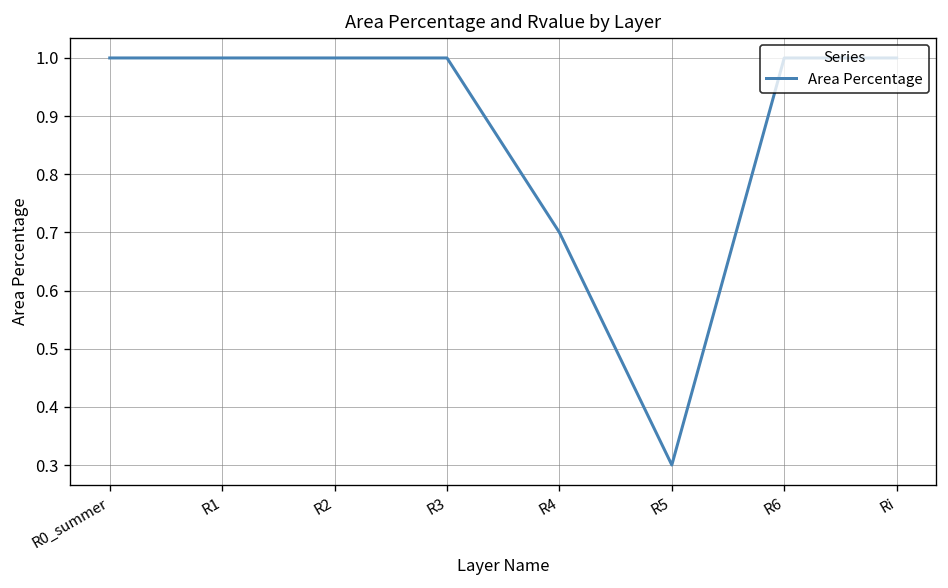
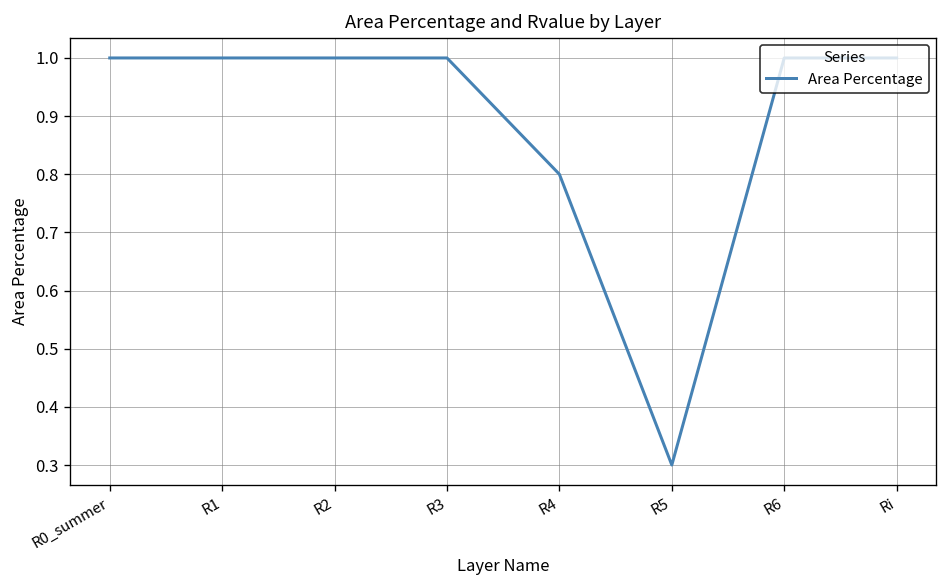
R4: 0.7 -> 0.8
